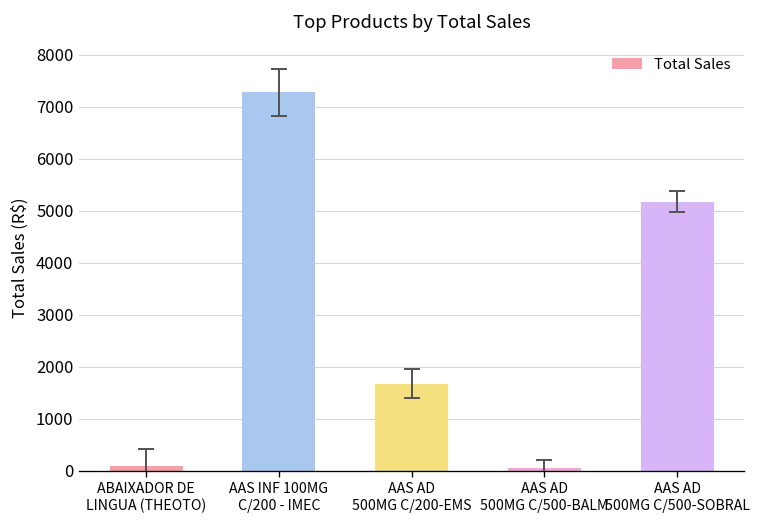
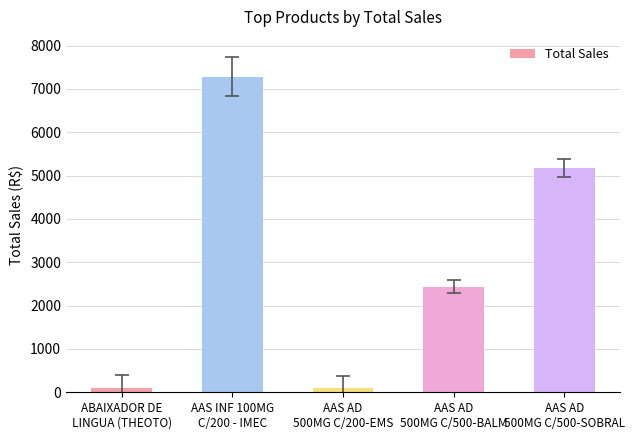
Total Sales, AAS AD 500MG C/200-EMS: 1700 -> 100
Total Sales, AAS AD 500MG C/500-BALM: 0 -> 2400
